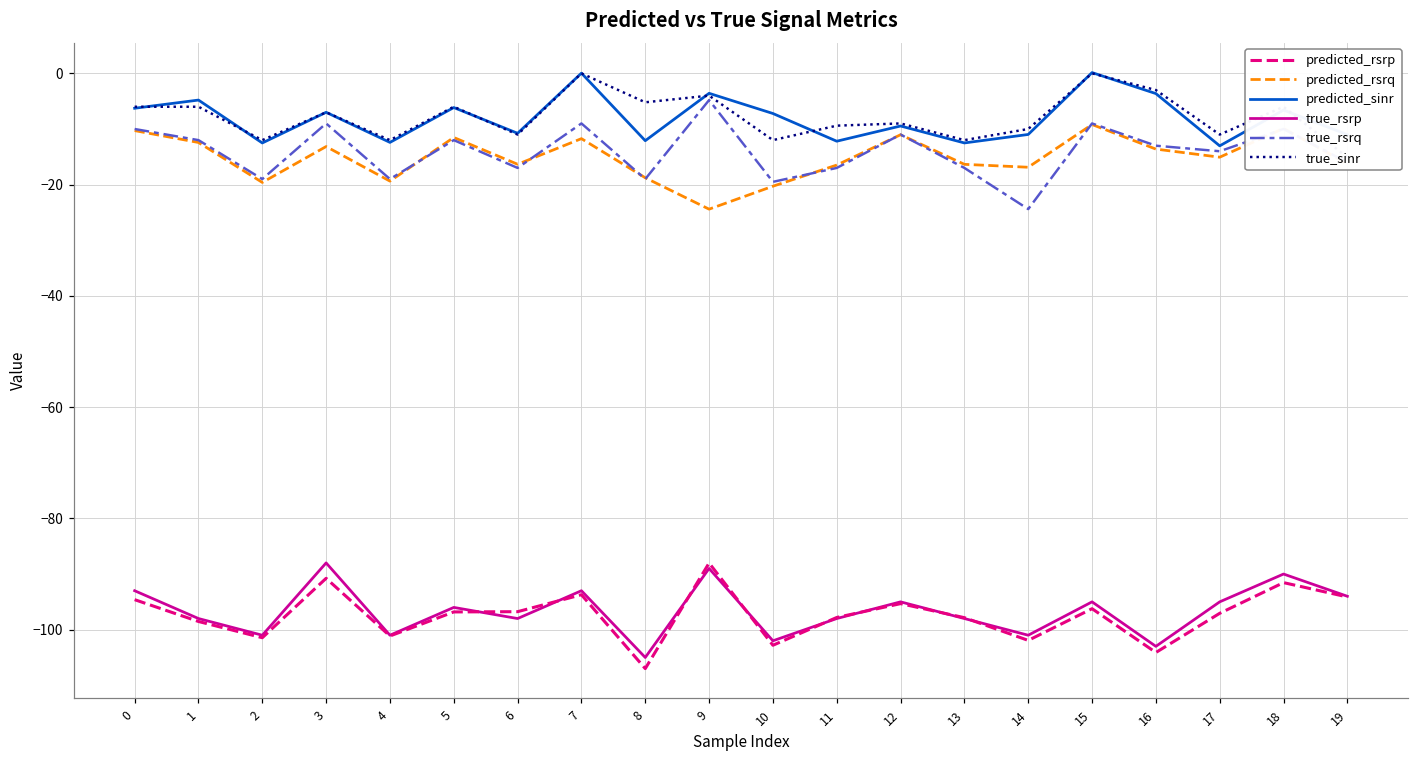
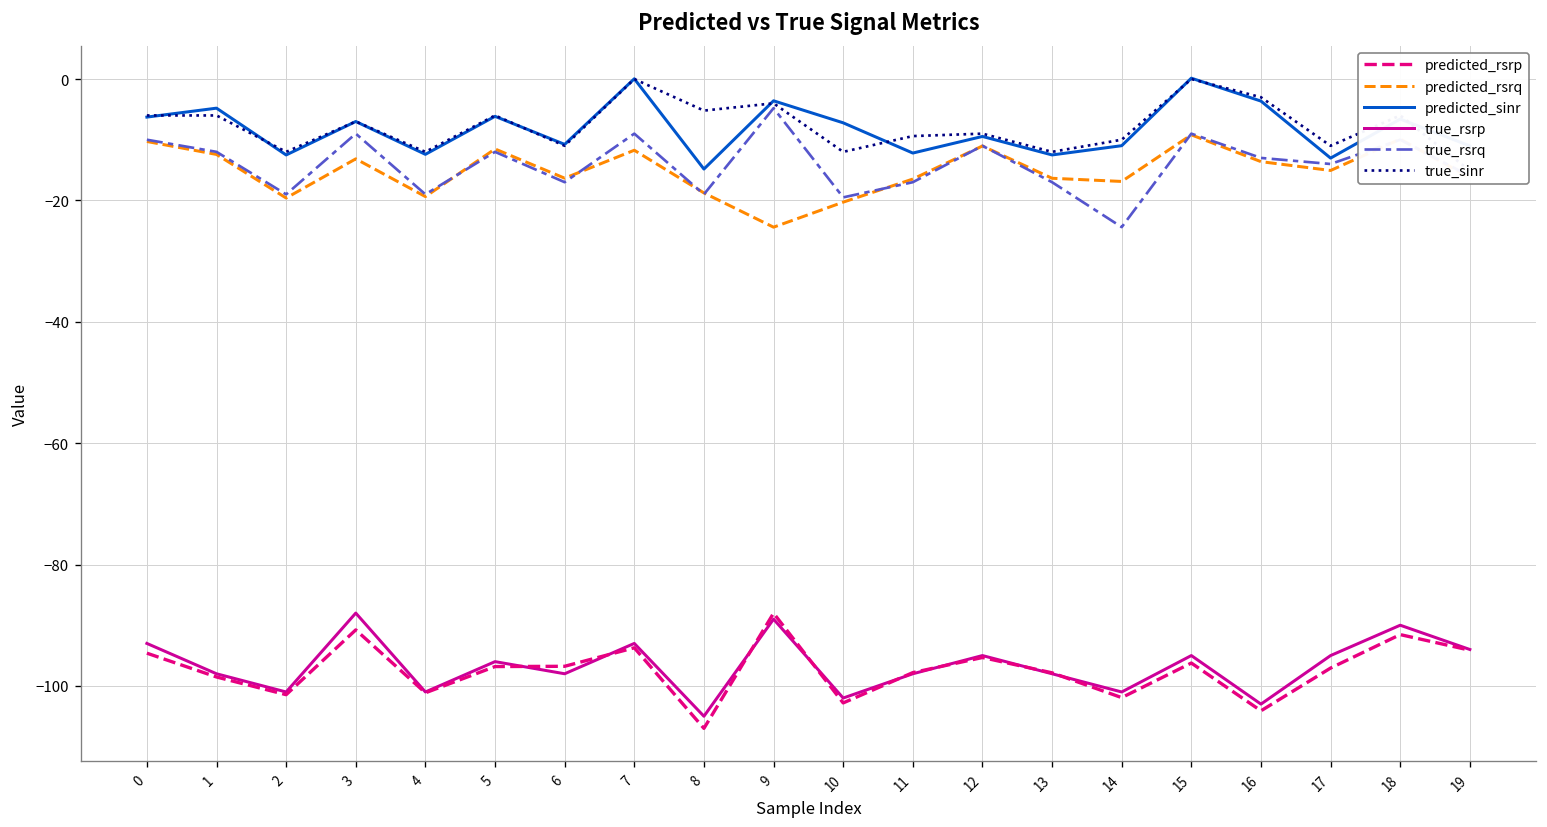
predicted_sinr, 8: -12 -> -15
